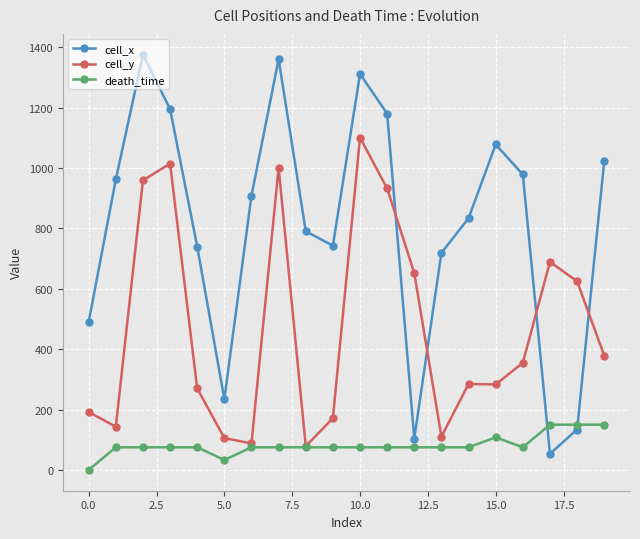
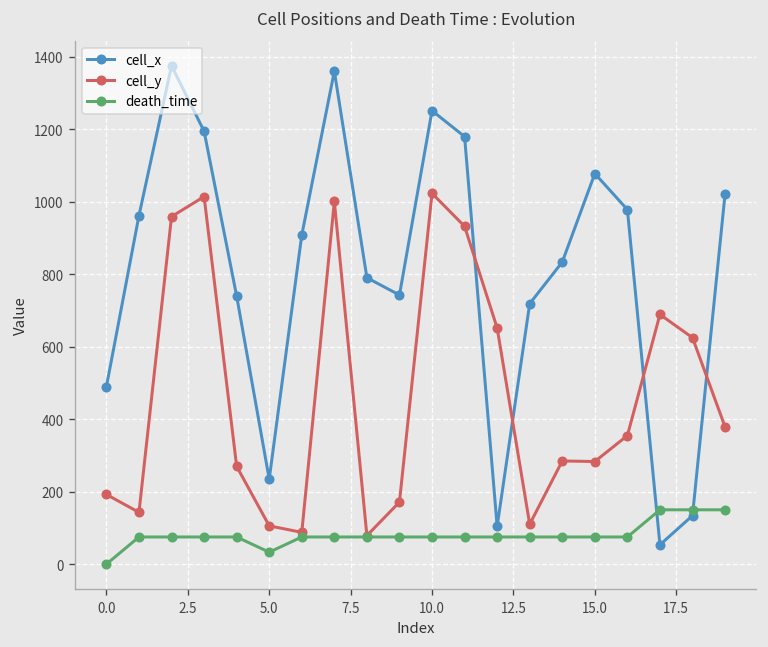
cell_x, 10.0: 1310 -> 1250
cell_y, 10.0: 1100 -> 1020
death_time, 15.0: 110 -> 80
